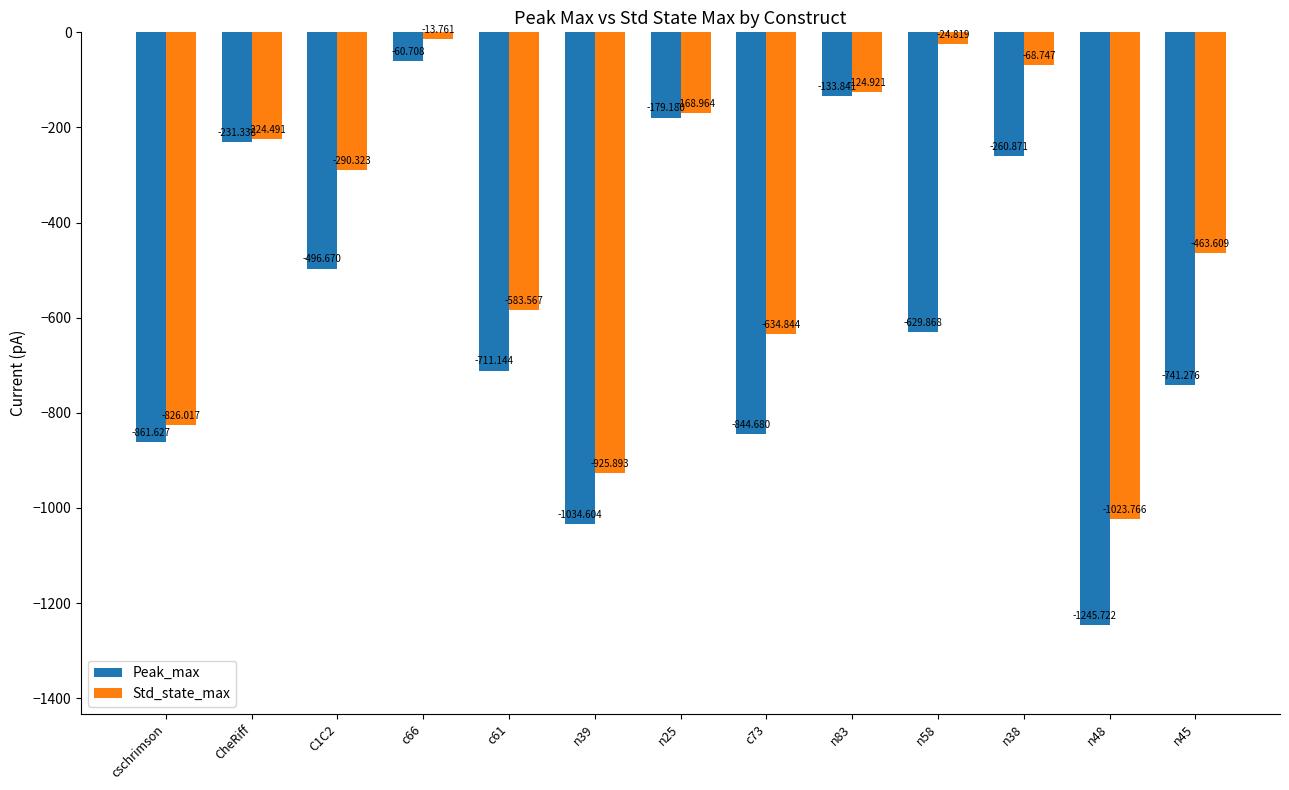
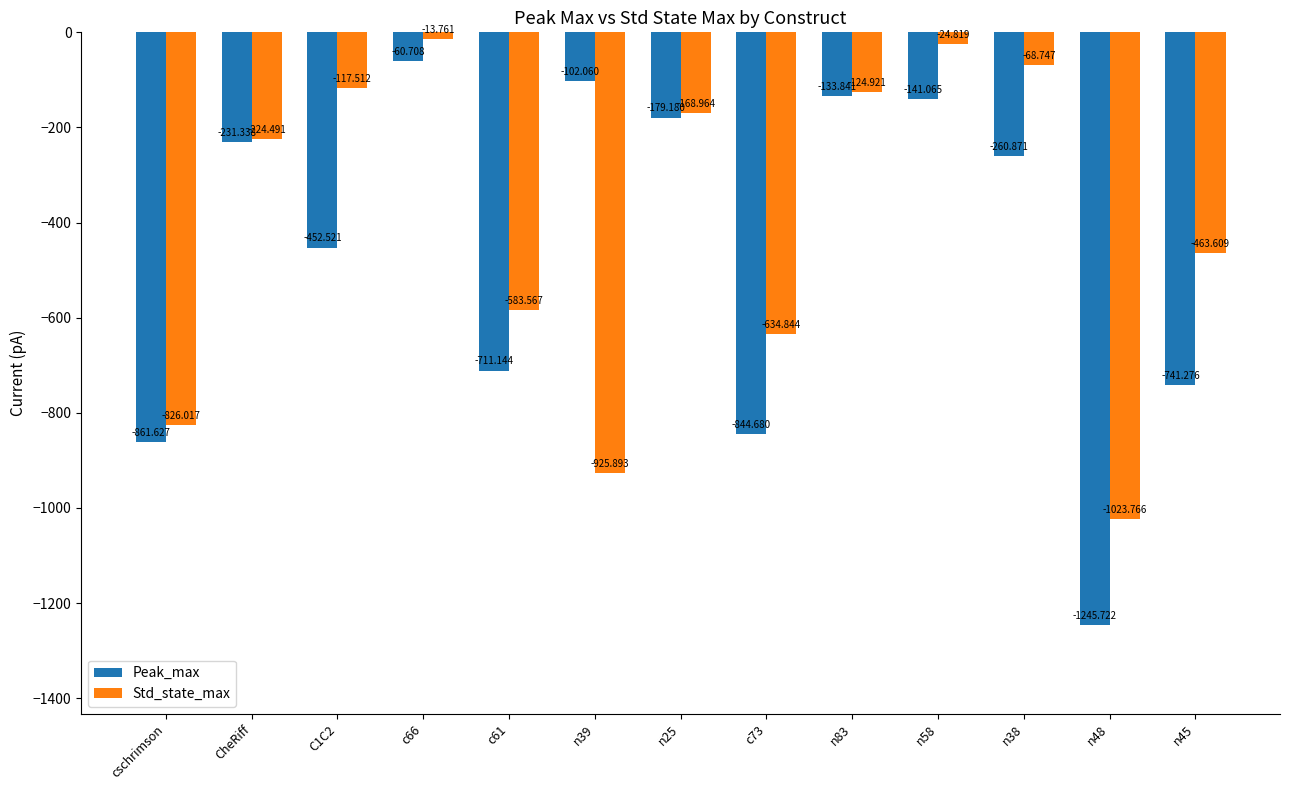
Peak_max, C1C2: -496.670 -> -452.521
Std_state_max, C1C2: -290.323 -> -117.512
Peak_max, n39: -1034.604 -> -102.060
Peak_max, n58: -629.868 -> -141.065
